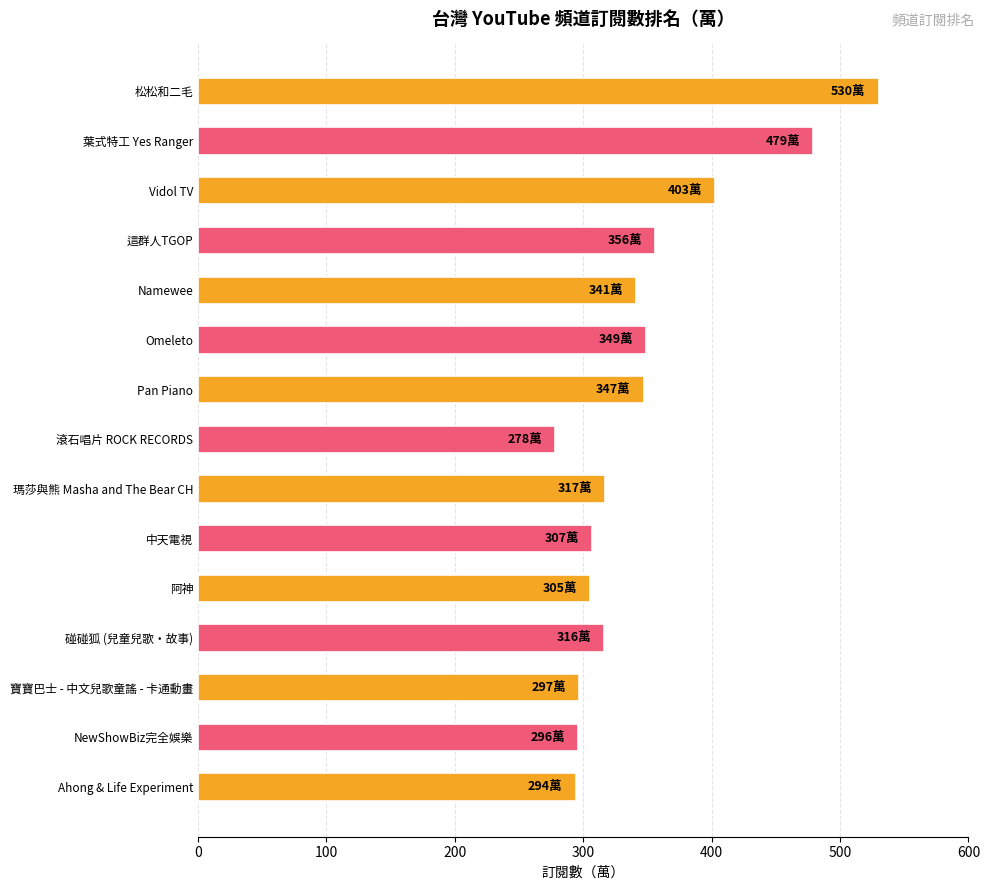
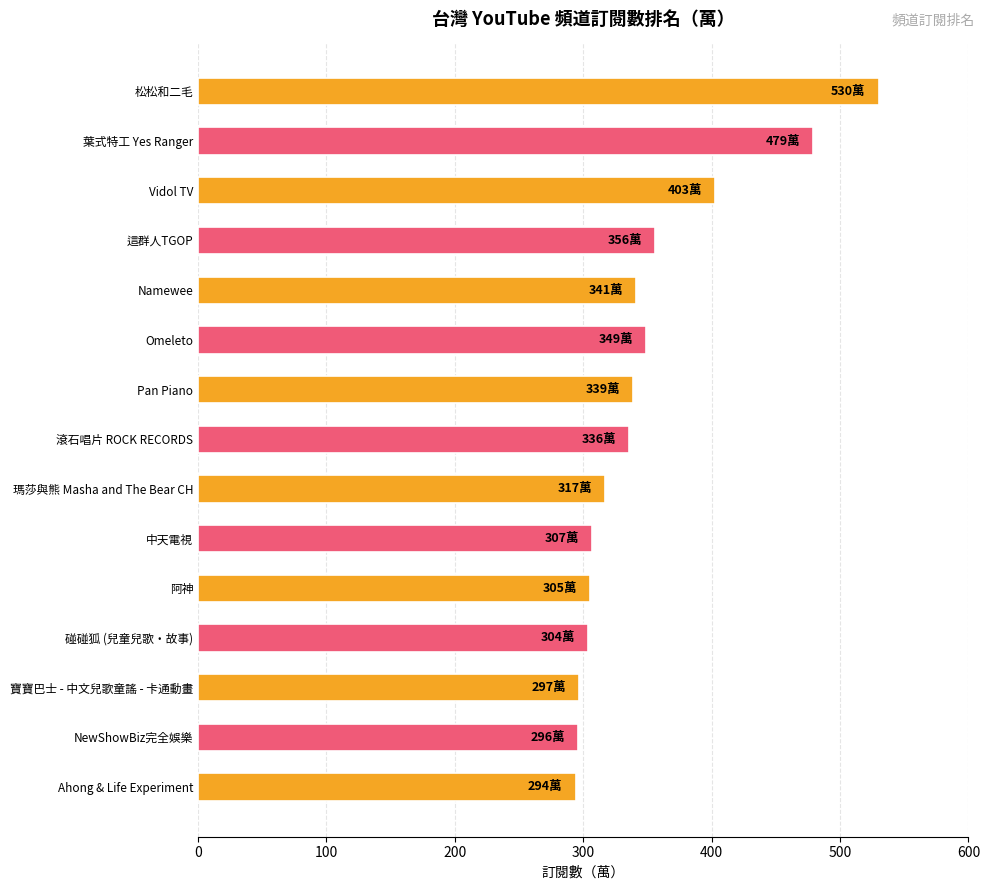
Pan Piano: 347萬 -> 339萬
滾石唱片 ROCK RECORDS: 278萬 -> 336萬
碰碰狐 (兒童兒歌・故事): 316萬 -> 304萬
